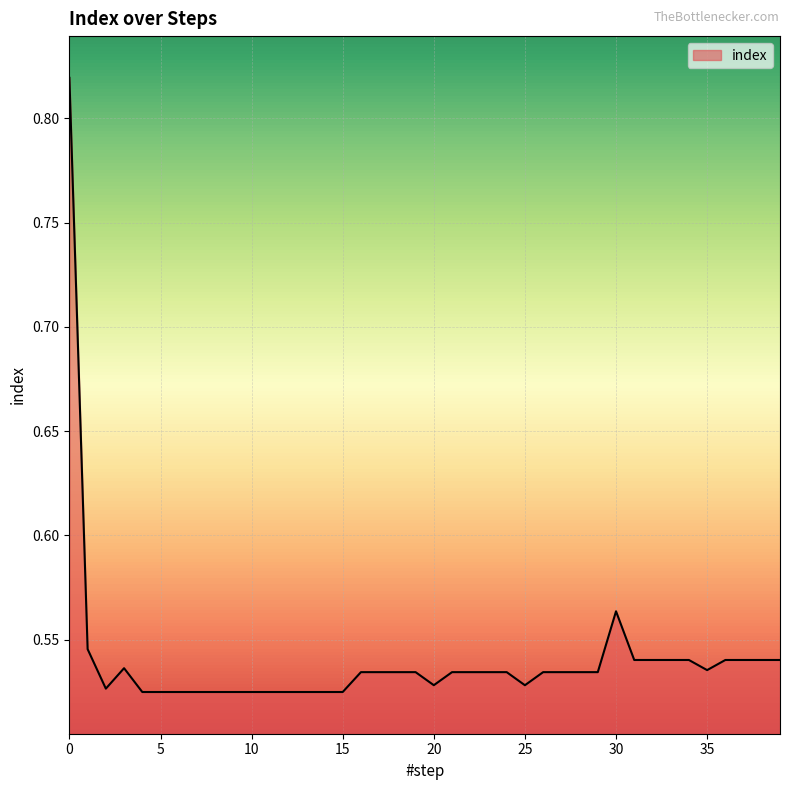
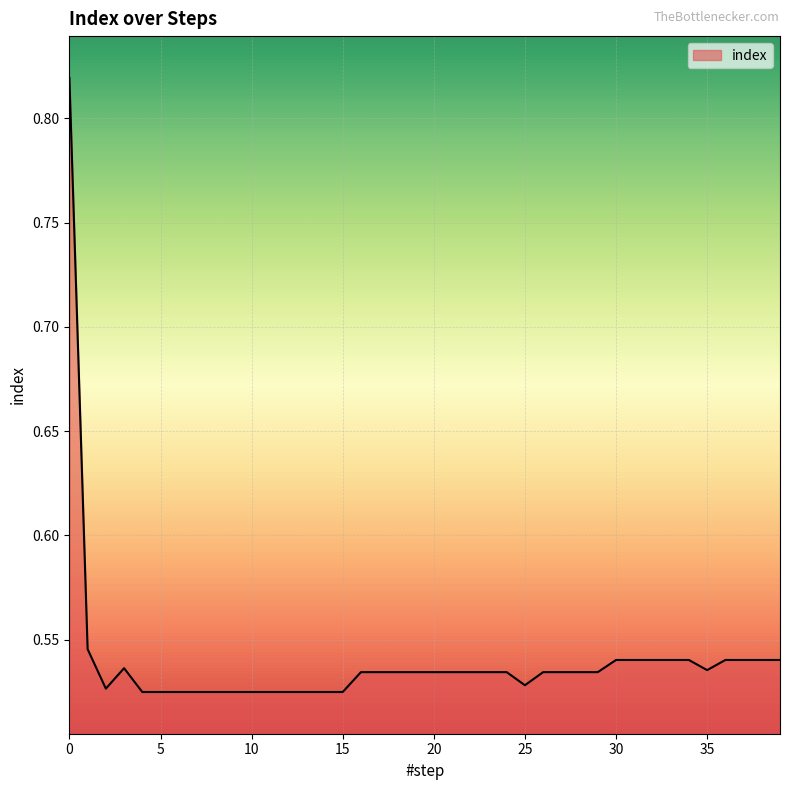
20: 0.528 -> 0.534
30: 0.564 -> 0.540
